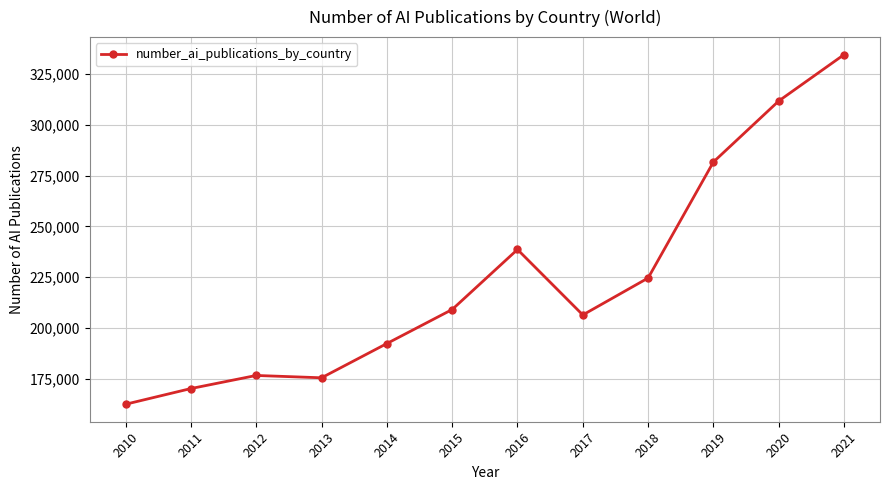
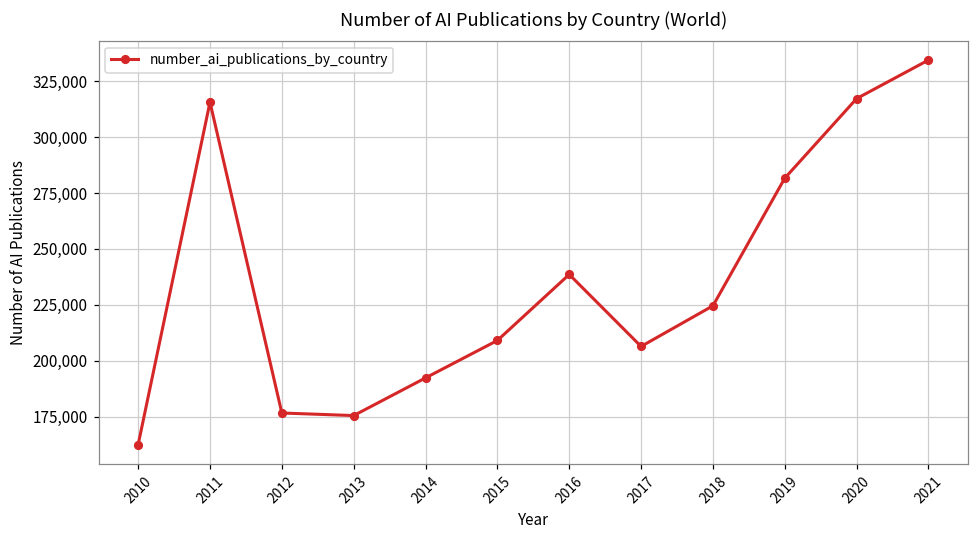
2011: 170,000 -> 316,000
2020: 312,000 -> 317,000
